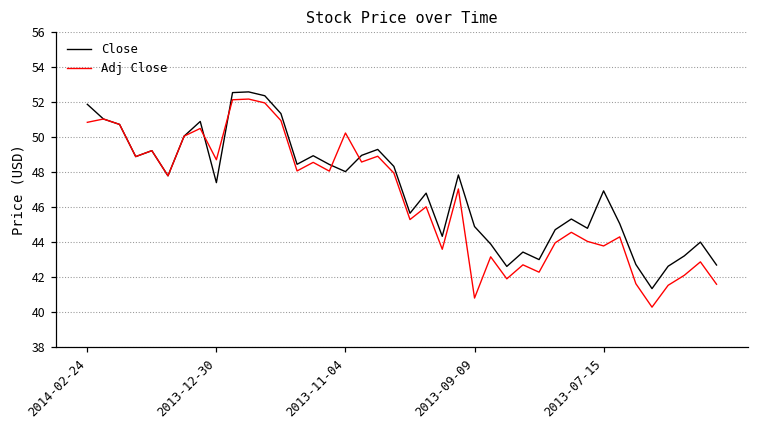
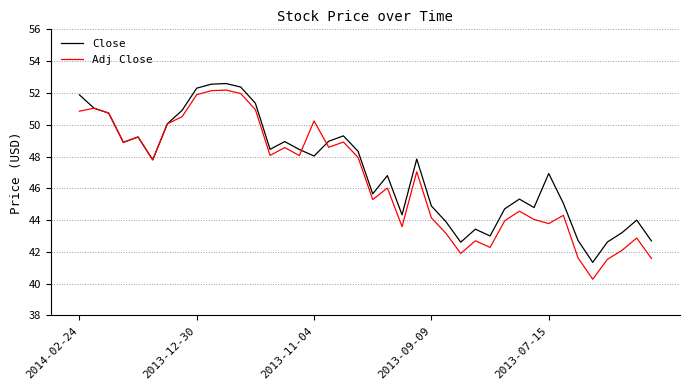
Close, 2013-12-30: 47.4 -> 52.3
Adj Close, 2013-12-30: 48.7 -> 51.9
Adj Close, 2013-09-09: 40.8 -> 44.1
